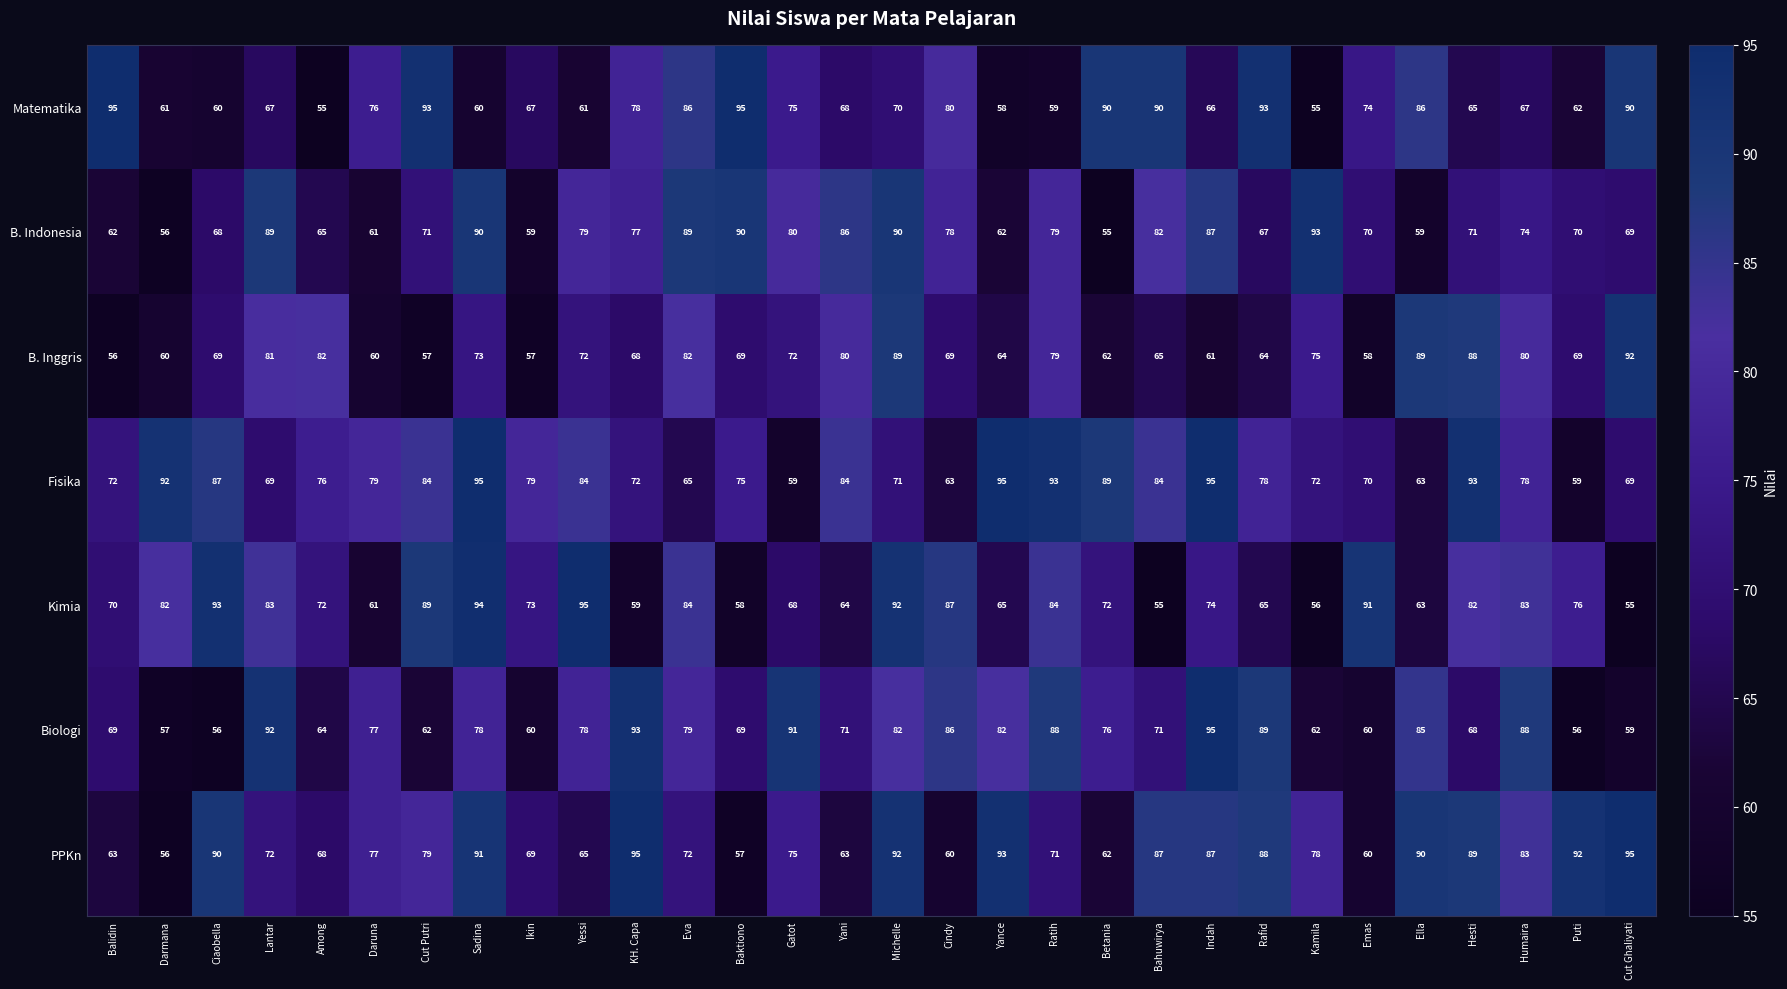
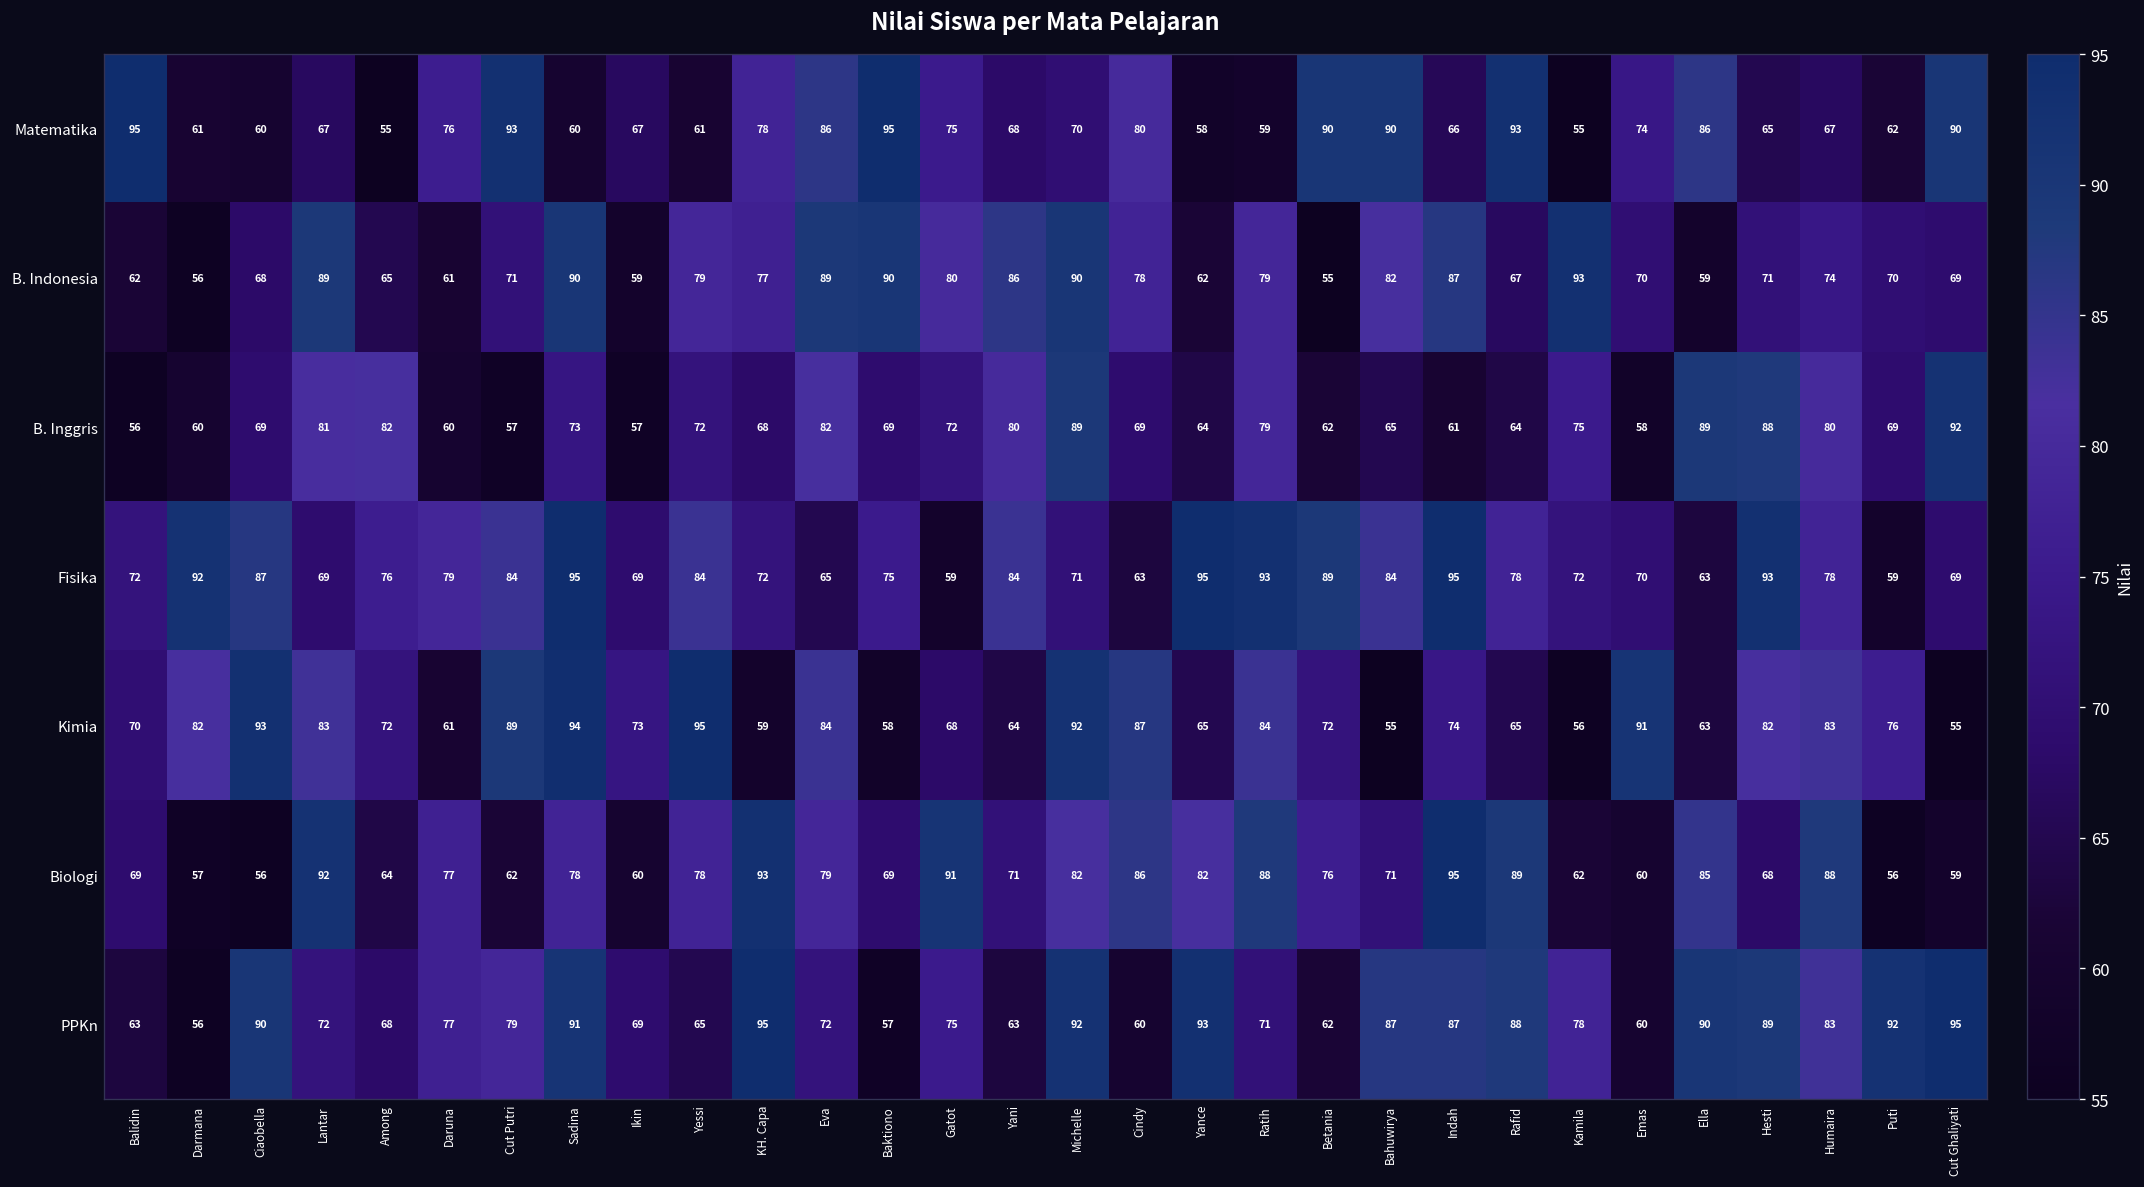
Fisika, Ikin: 79 -> 69
